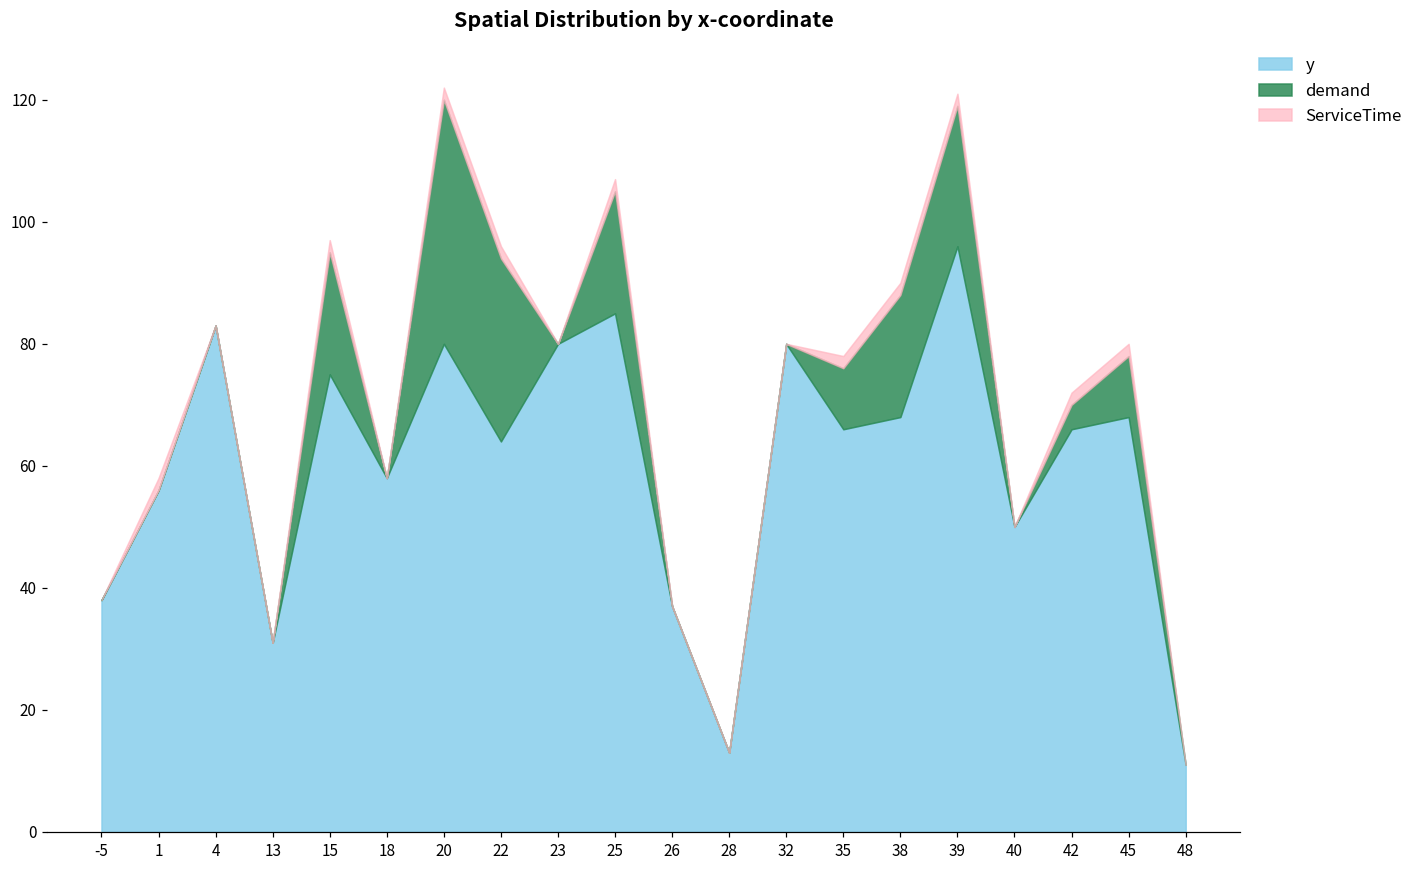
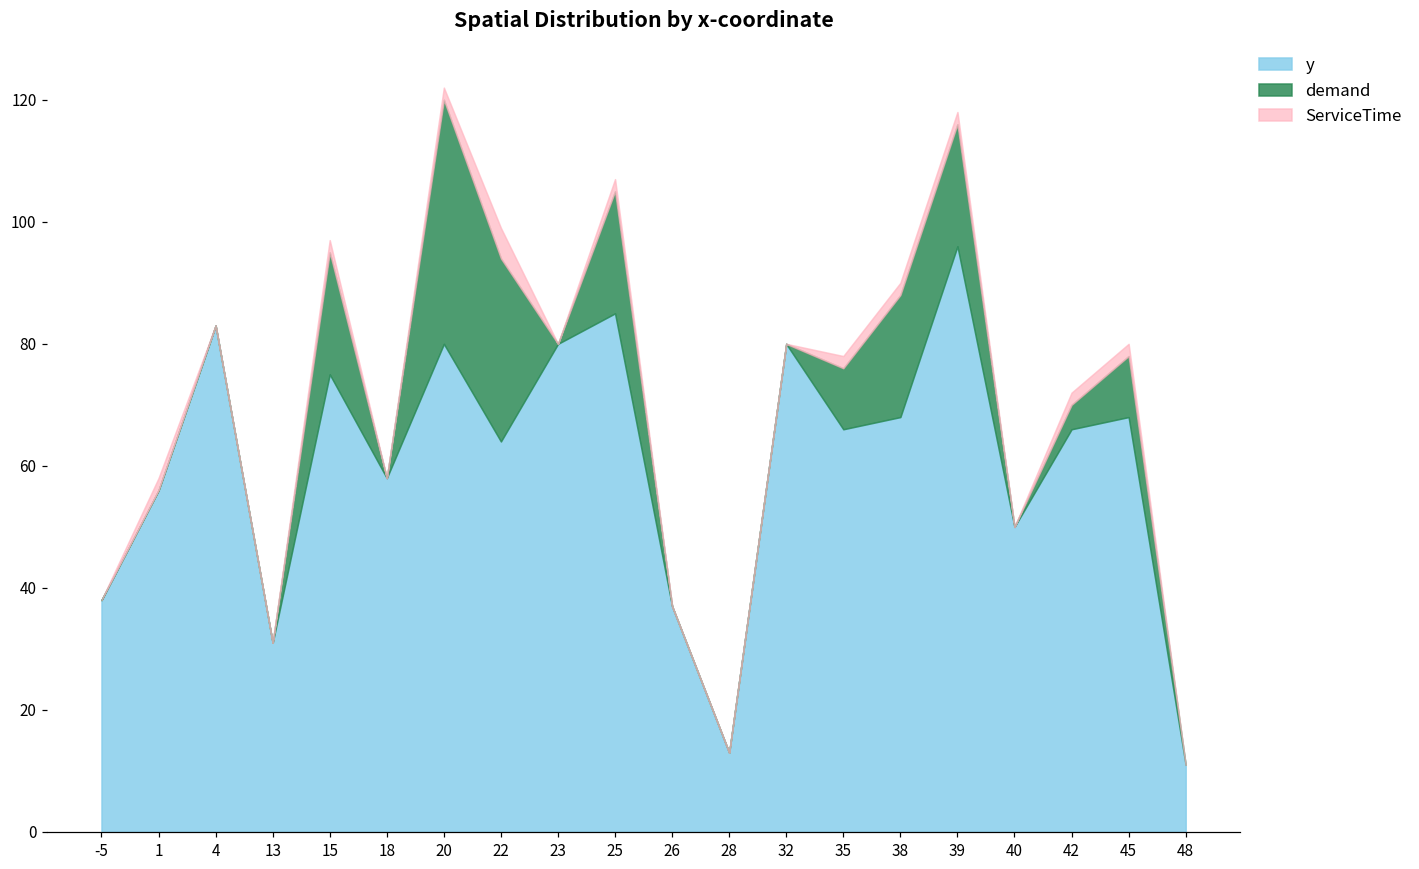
ServiceTime, 22: 2 -> 5
demand, 39: 23 -> 20
